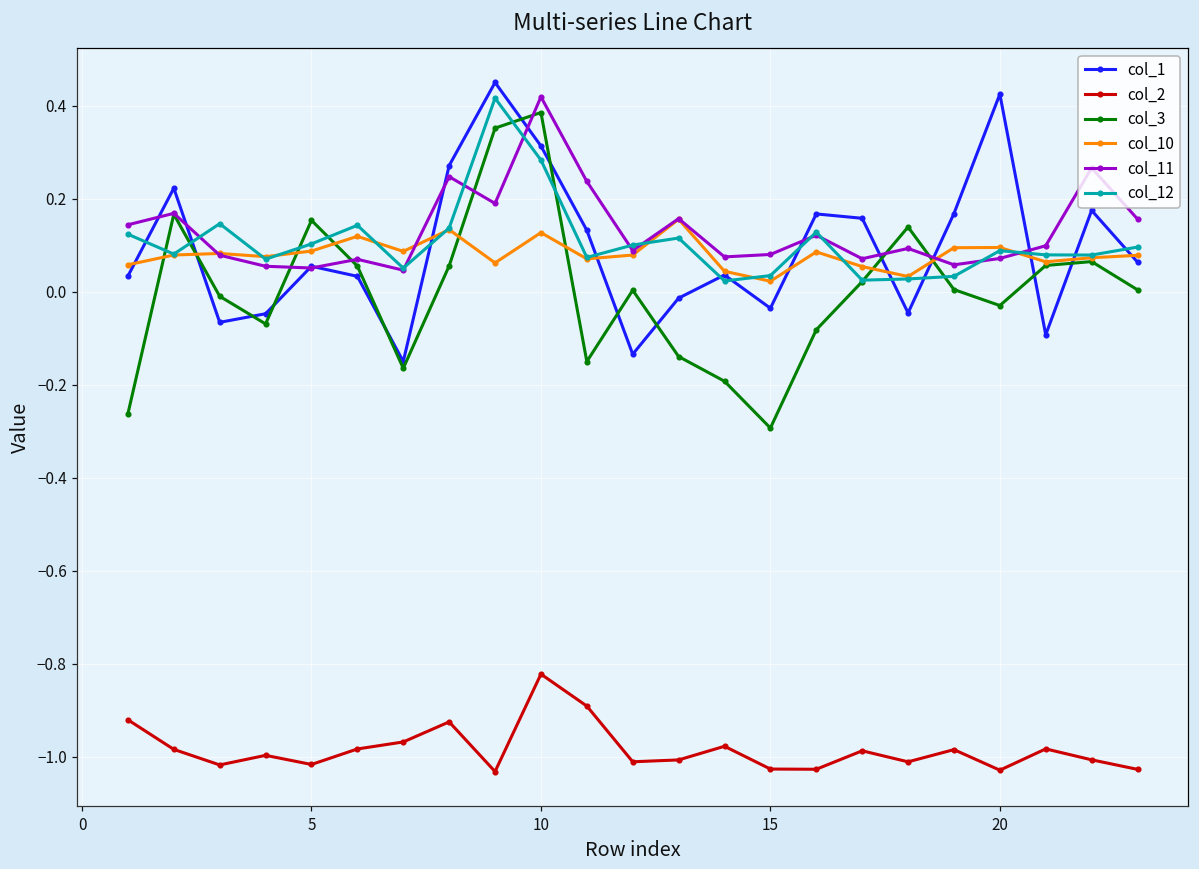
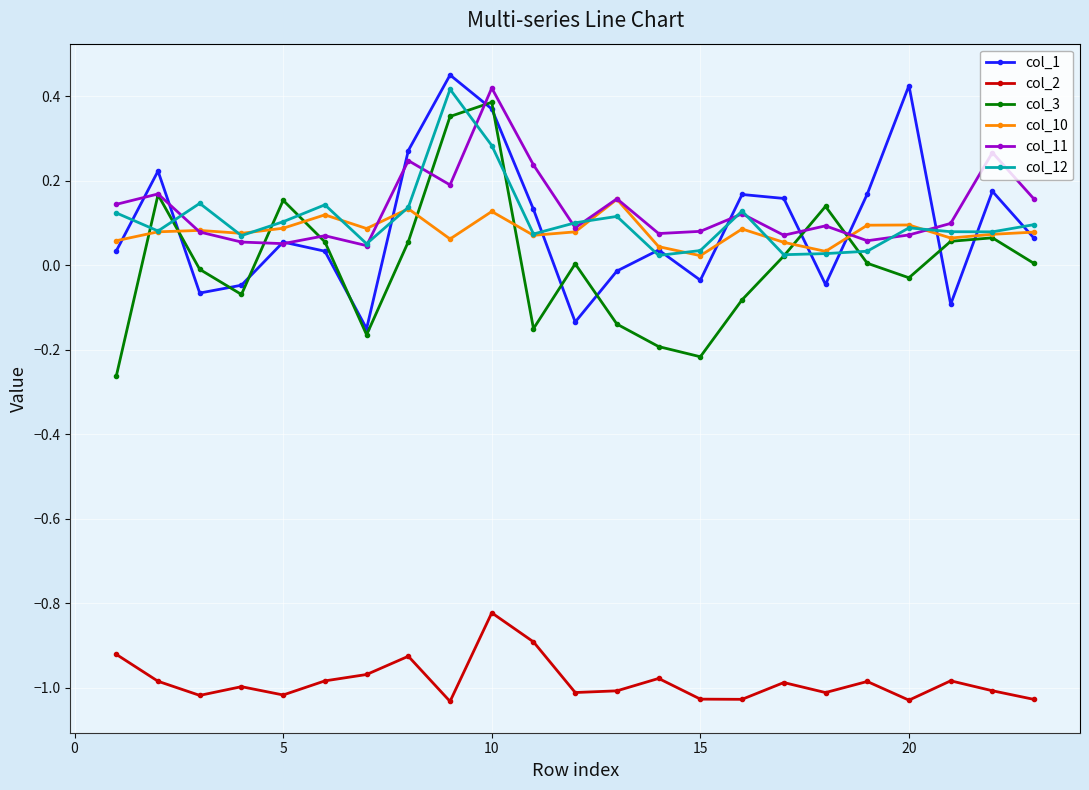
col_1, 10: 0.31 -> 0.37
col_3, 15: -0.29 -> -0.22
